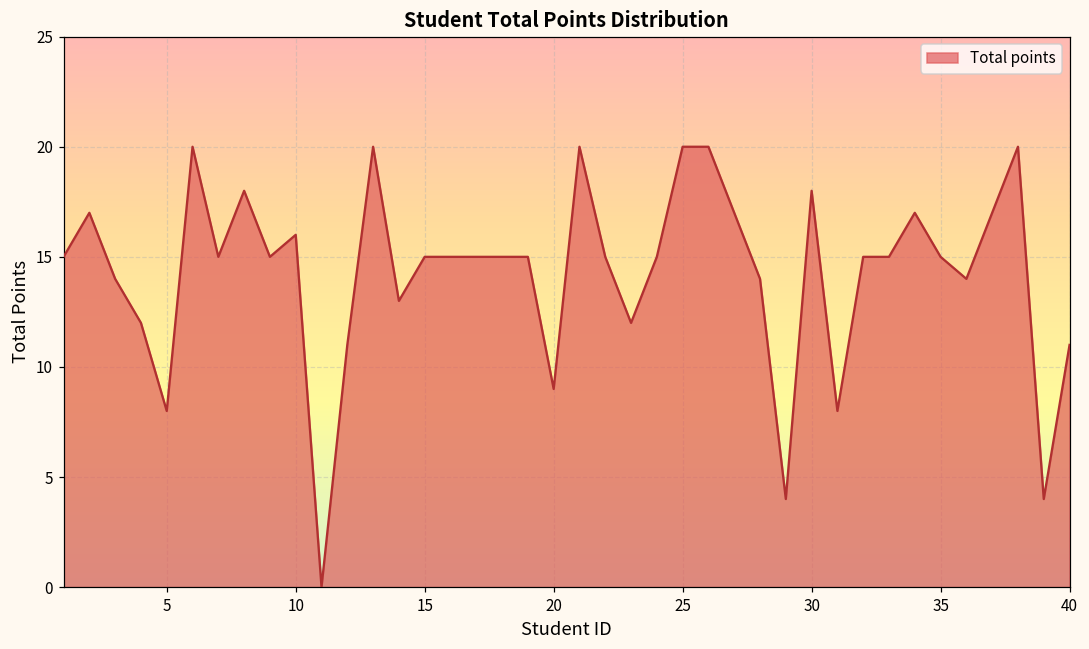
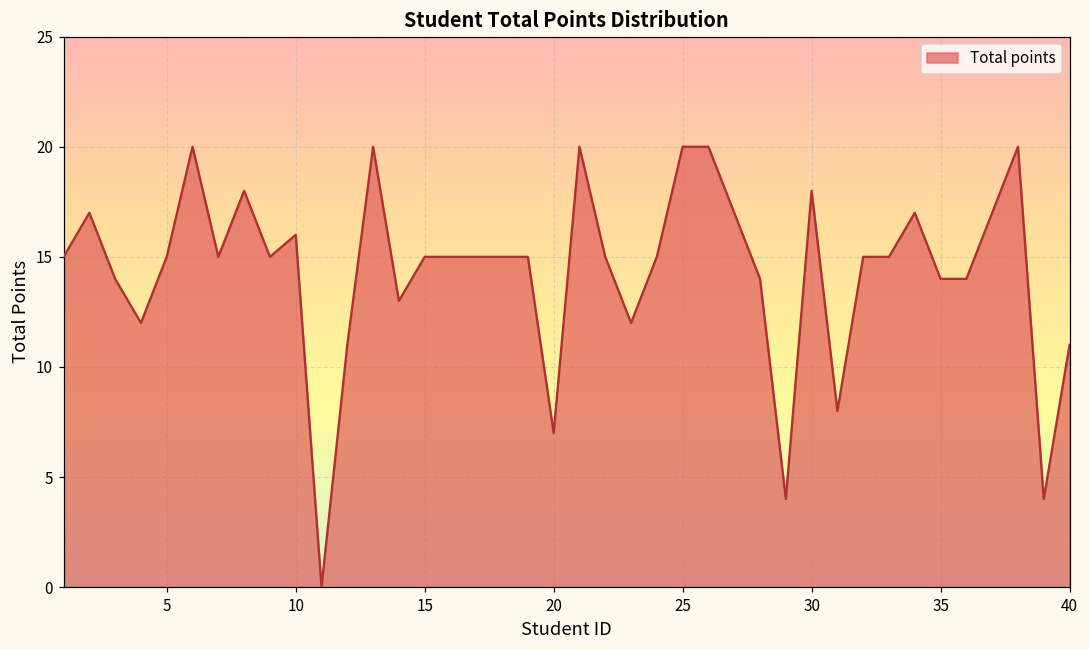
5: 8 -> 15
20: 9 -> 7
35: 15 -> 14
